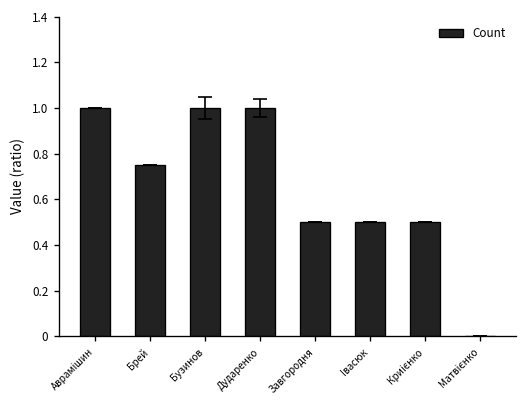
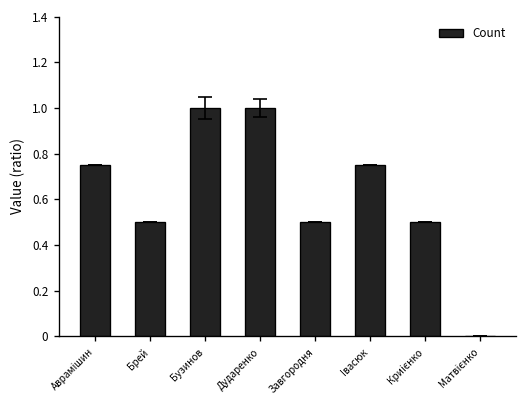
Count, Аврамішин: 1.00 -> 0.75
Count, Брей: 0.75 -> 0.50
Count, Івасюк: 0.50 -> 0.75
